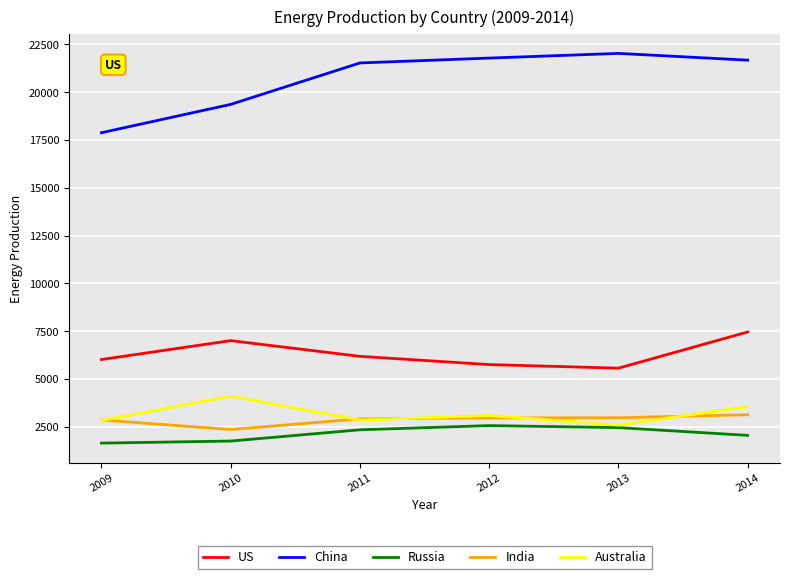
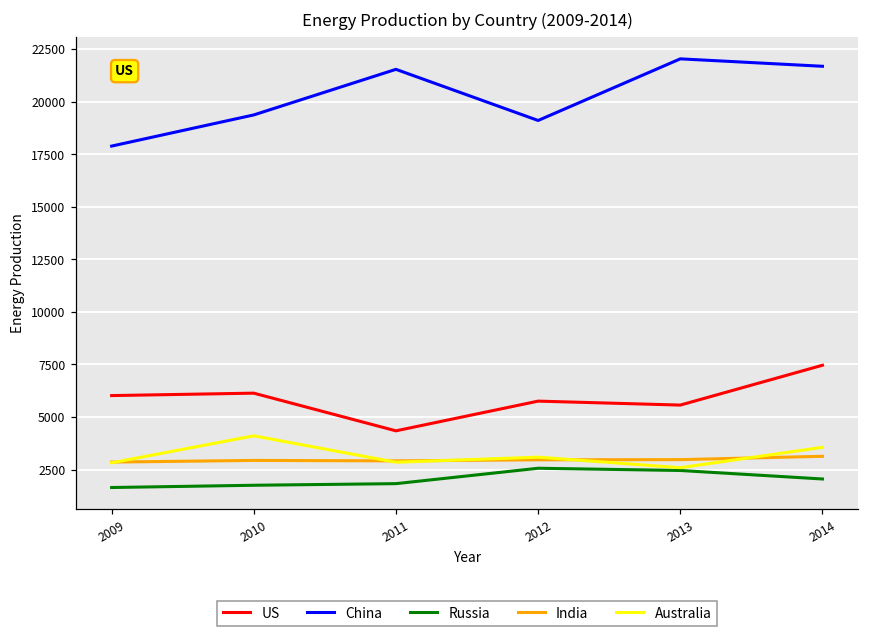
US, 2010: 7000 -> 6100
India, 2010: 2400 -> 2900
US, 2011: 6200 -> 4300
Russia, 2011: 2300 -> 1800
China, 2012: 21800 -> 19100
